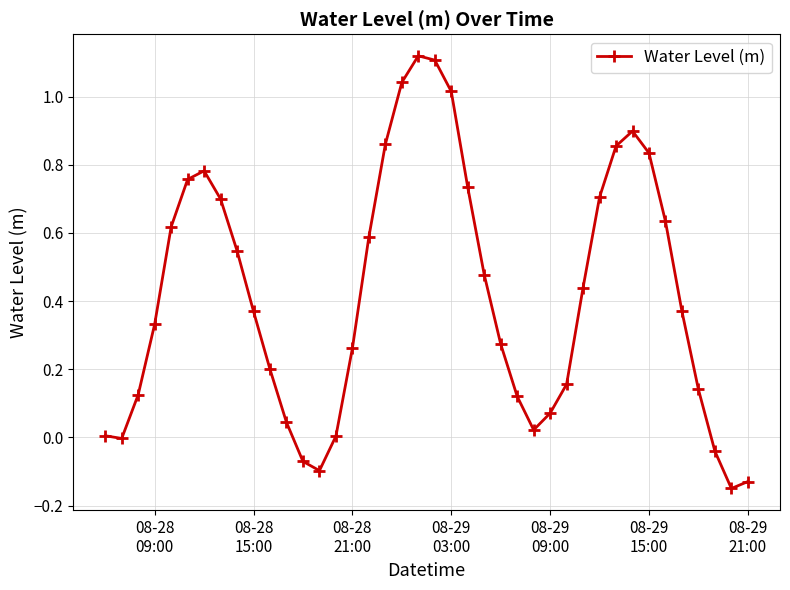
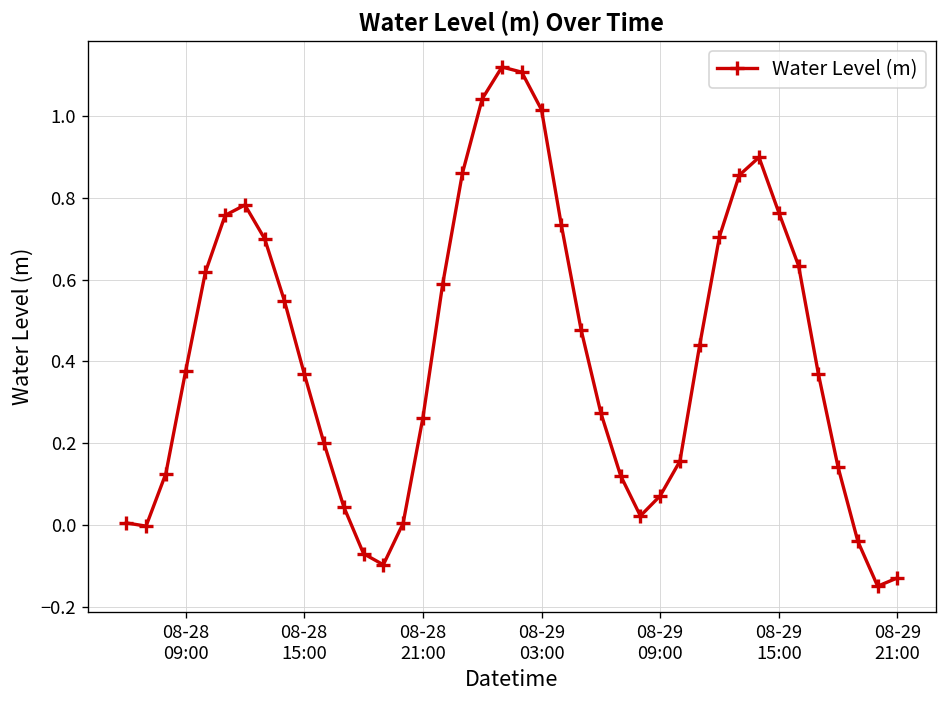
08-28 09:00: 0.33 -> 0.38
08-29 15:00: 0.83 -> 0.76
